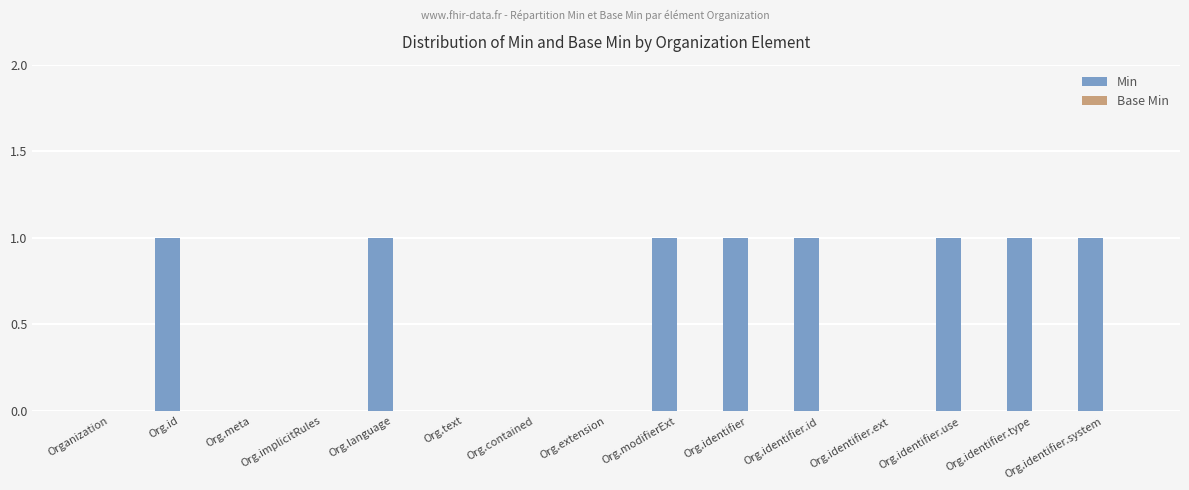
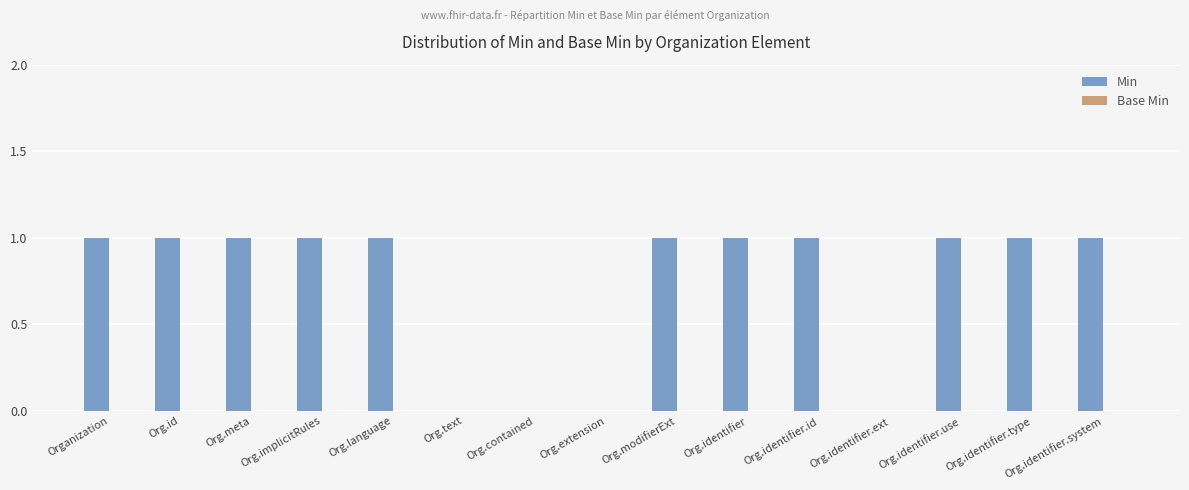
Min, Organization: 0 -> 1
Min, Org.meta: 0 -> 1
Min, Org.implicitRules: 0 -> 1
